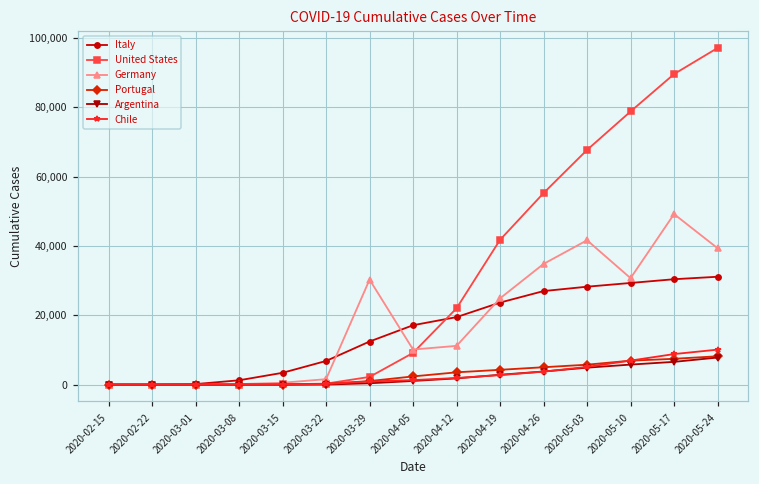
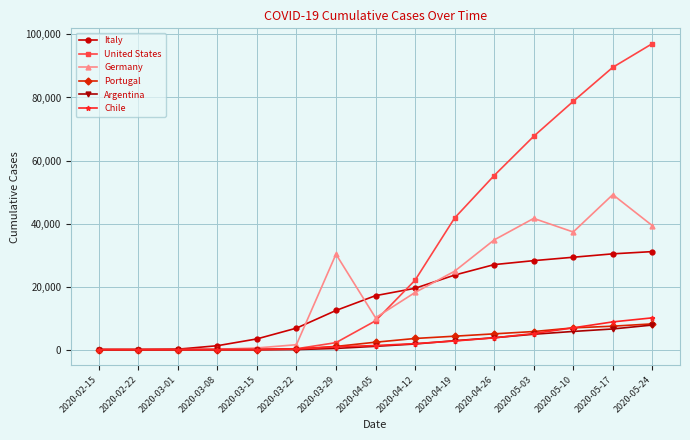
Germany, 2020-04-12: 11,000 -> 18,000
Germany, 2020-05-10: 31,000 -> 37,000
